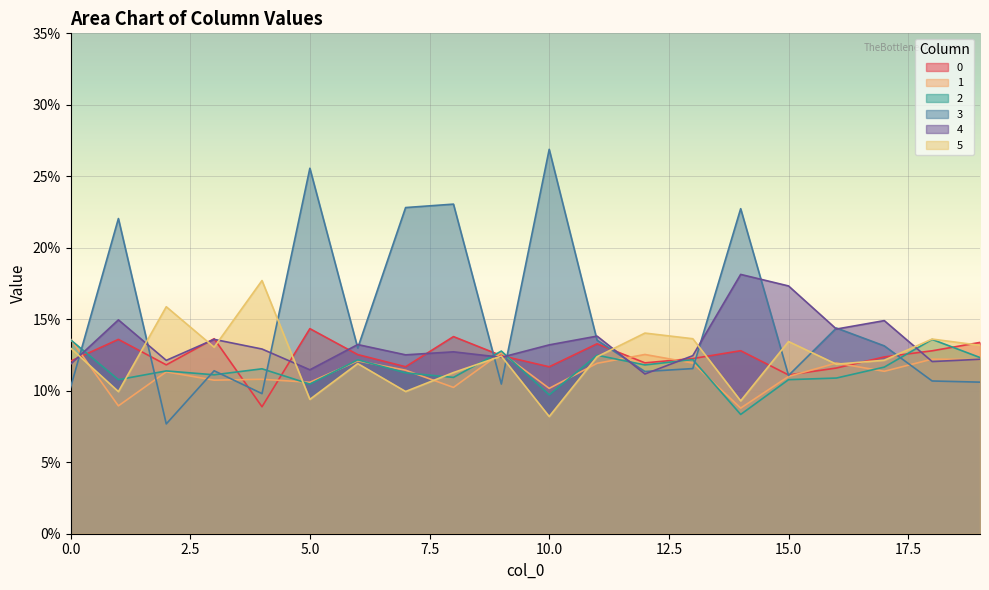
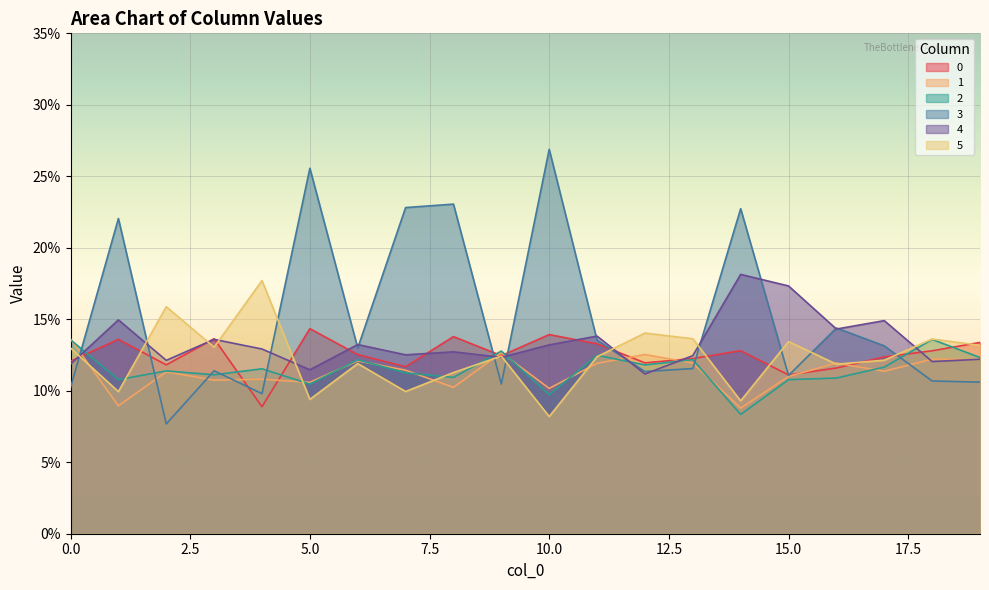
0, 10.0: 11.7% -> 13.9%
